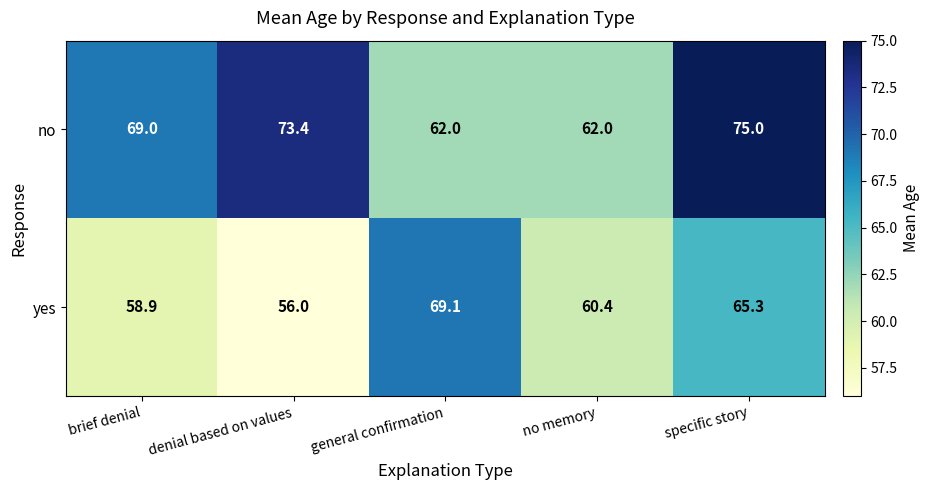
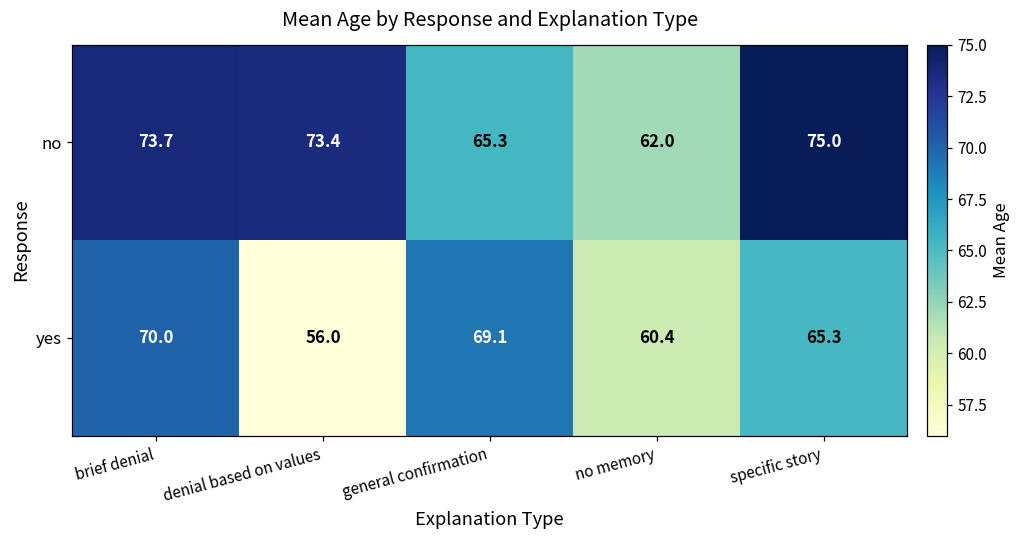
no, brief denial: 69.0 -> 73.7
no, general confirmation: 62.0 -> 65.3
yes, brief denial: 58.9 -> 70.0
